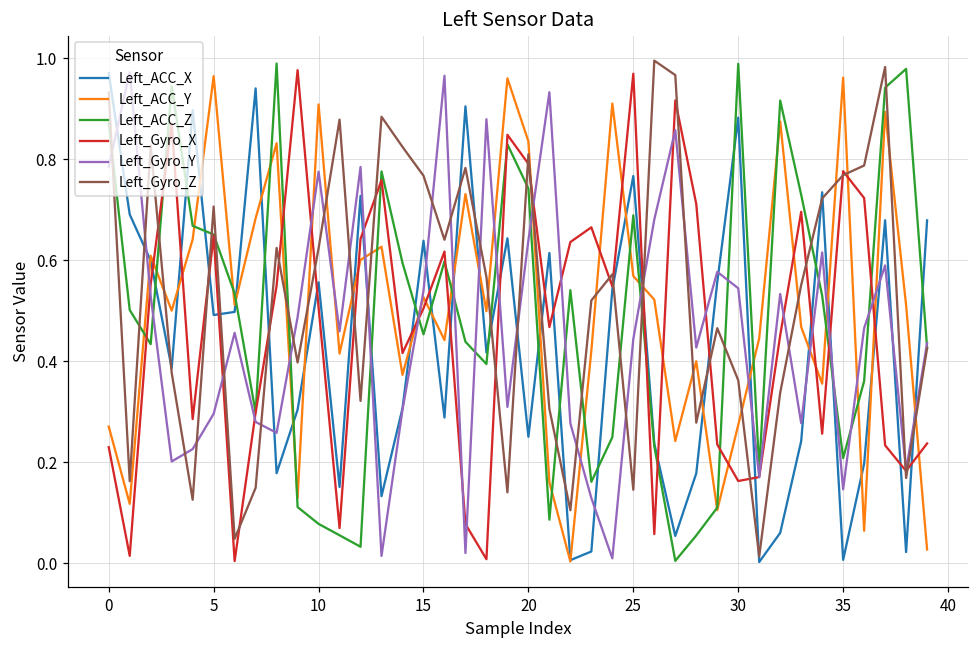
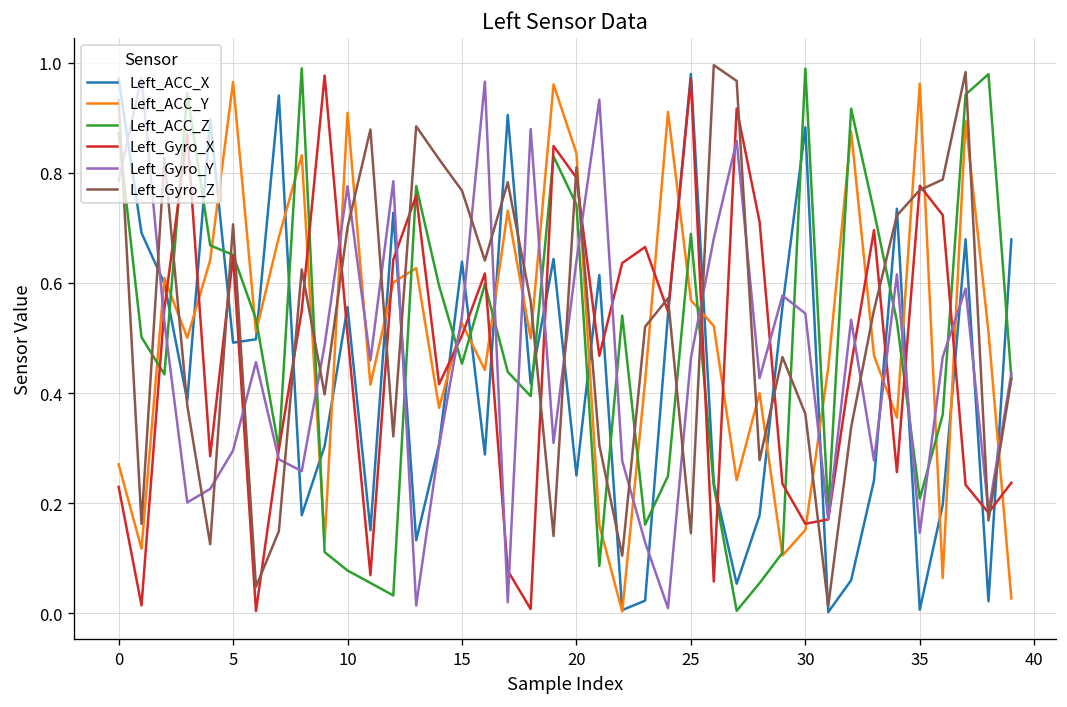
Left_Gyro_Z, 10: 0.62 -> 0.70
Left_ACC_X, 25: 0.77 -> 0.98
Left_Gyro_Y, 25: 0.44 -> 0.46
Left_ACC_Y, 30: 0.27 -> 0.15
